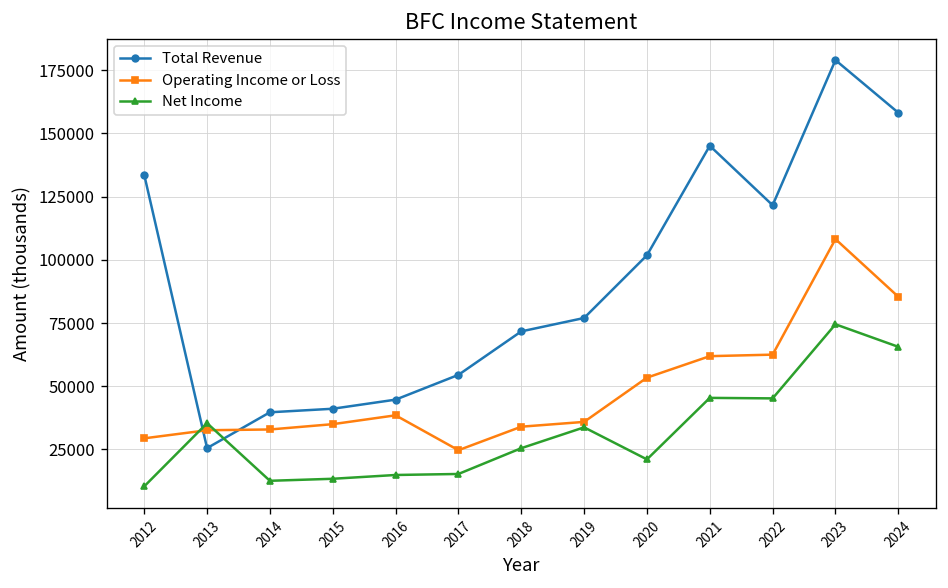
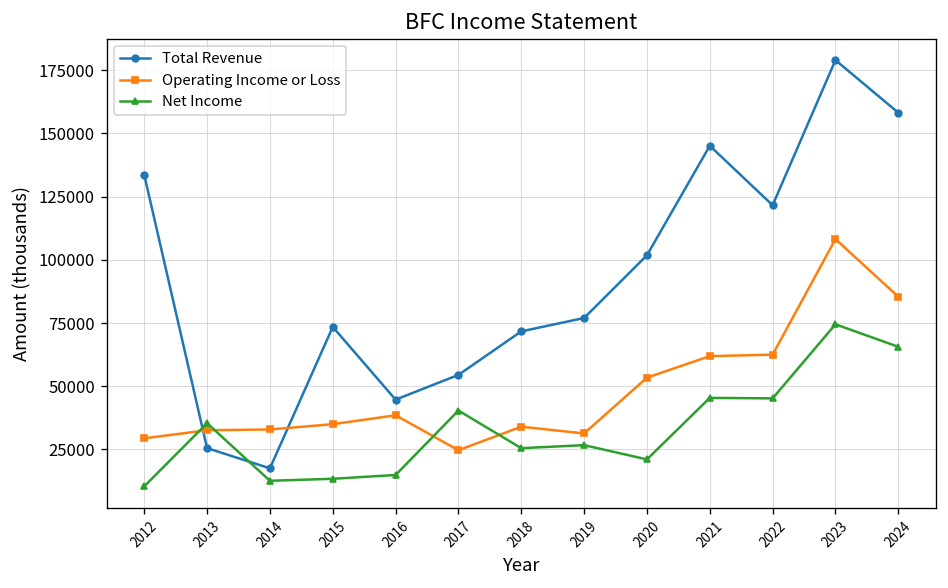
Total Revenue, 2014: 40000 -> 18000
Total Revenue, 2015: 41000 -> 73000
Net Income, 2017: 15000 -> 40000
Operating Income or Loss, 2019: 36000 -> 31000
Net Income, 2019: 34000 -> 27000
